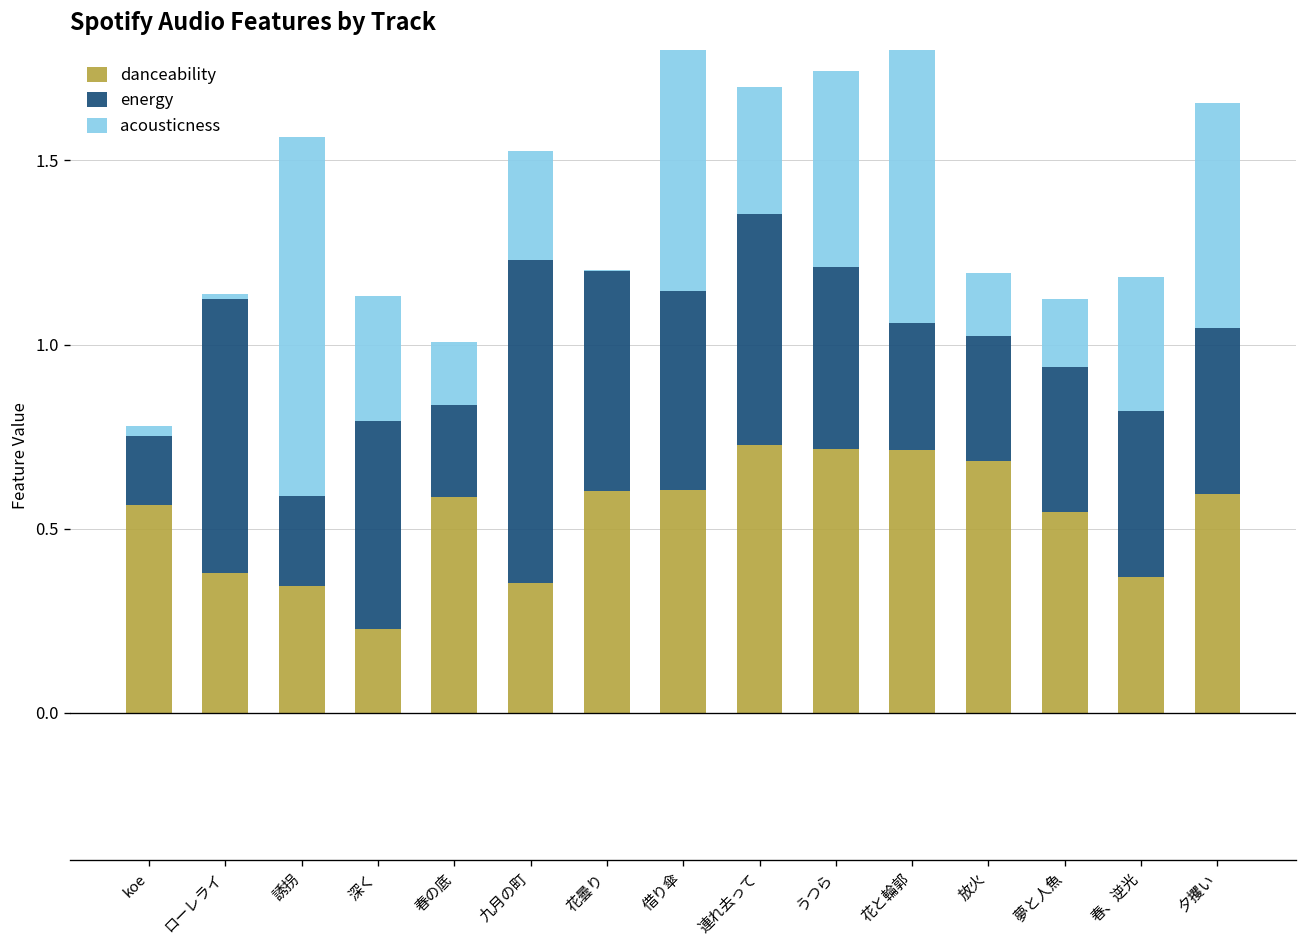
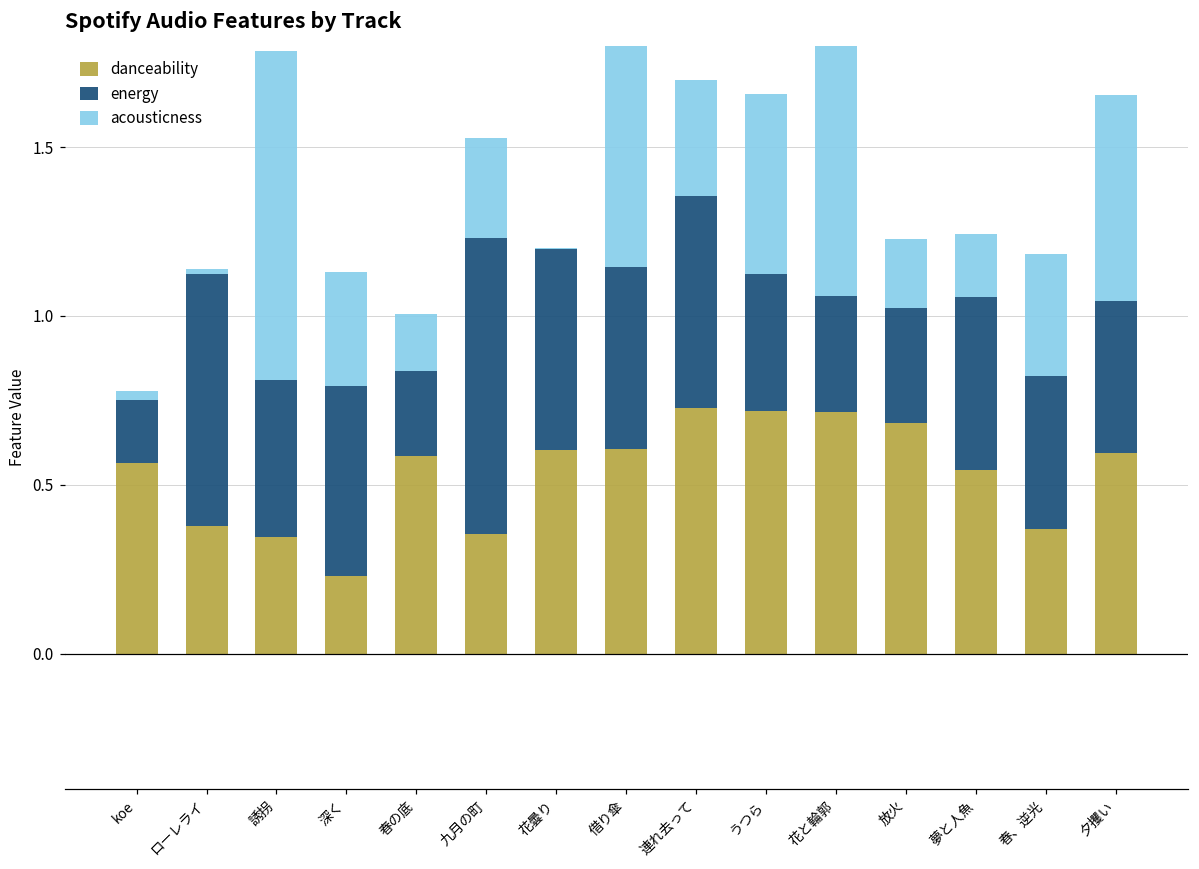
energy, 誘拐: 0.24 -> 0.46
energy, うつら: 0.49 -> 0.41
acousticness, 放火: 0.17 -> 0.21
energy, 夢と人魚: 0.39 -> 0.51
